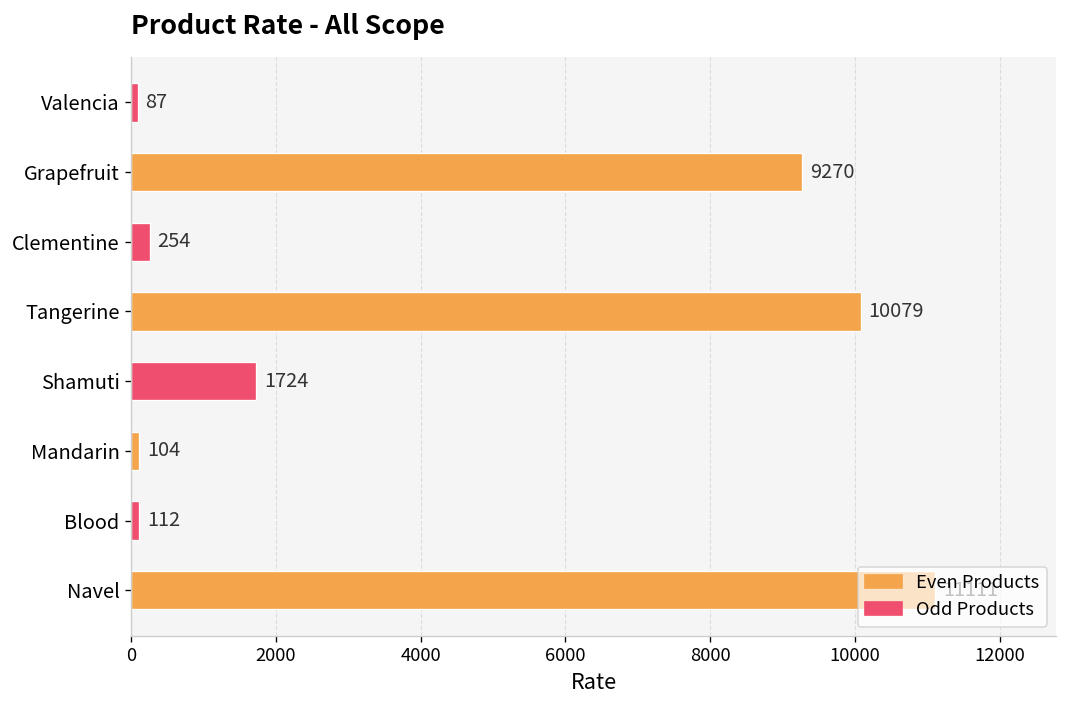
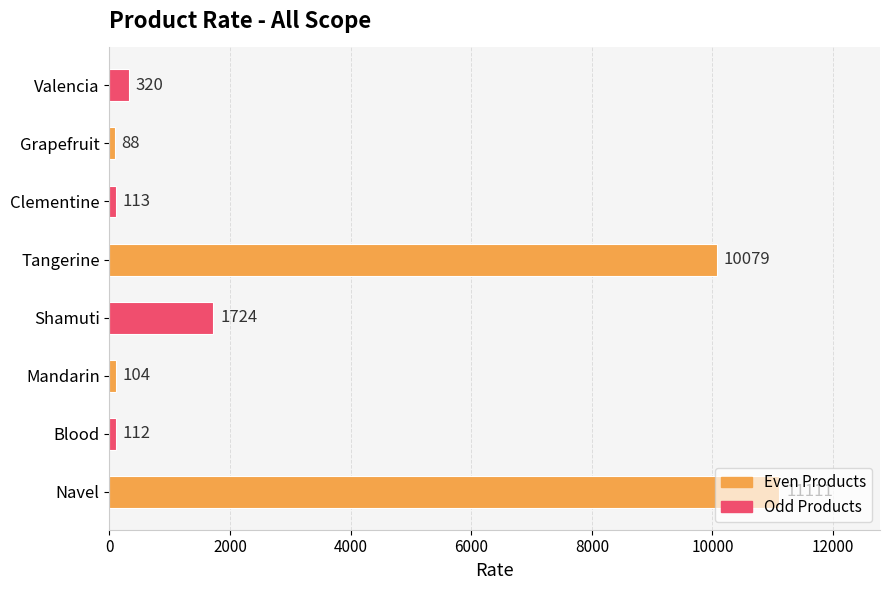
Valencia: 87 -> 320
Grapefruit: 9270 -> 88
Clementine: 254 -> 113
